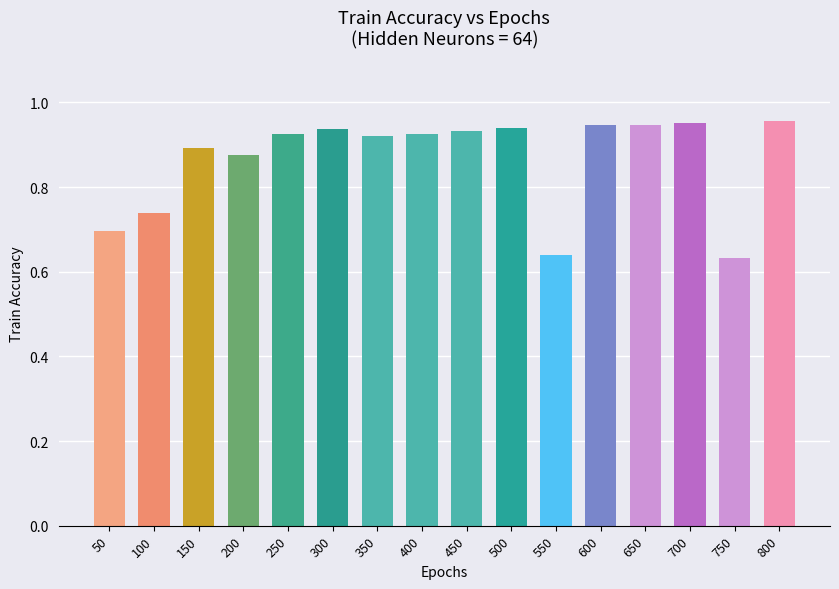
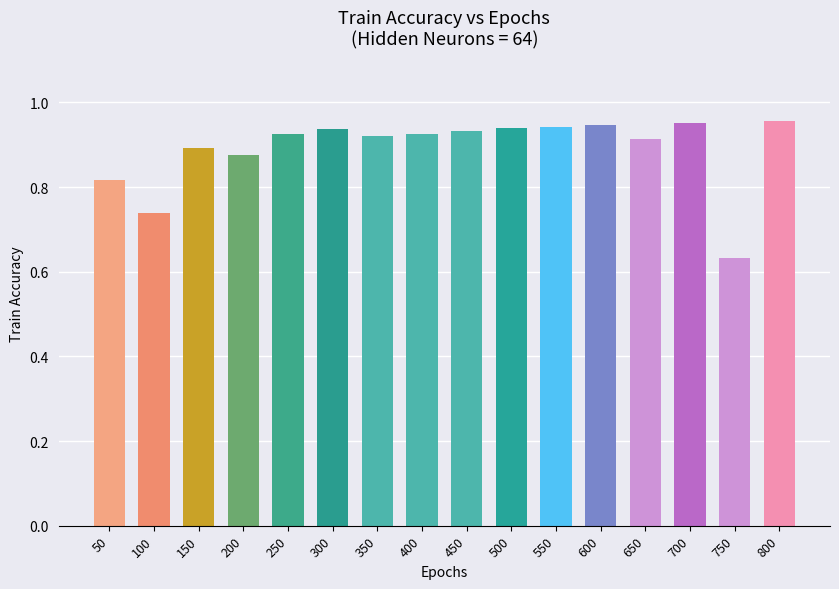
50: 0.70 -> 0.82
550: 0.64 -> 0.94
650: 0.95 -> 0.91
